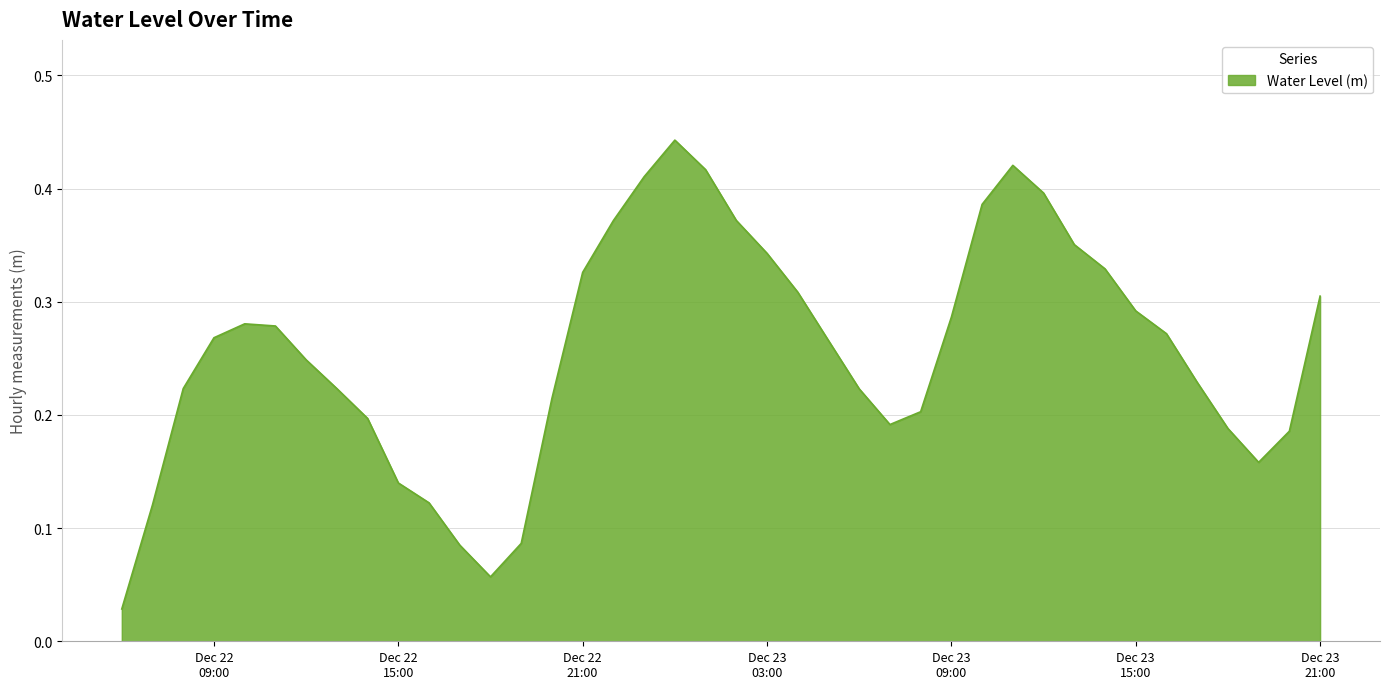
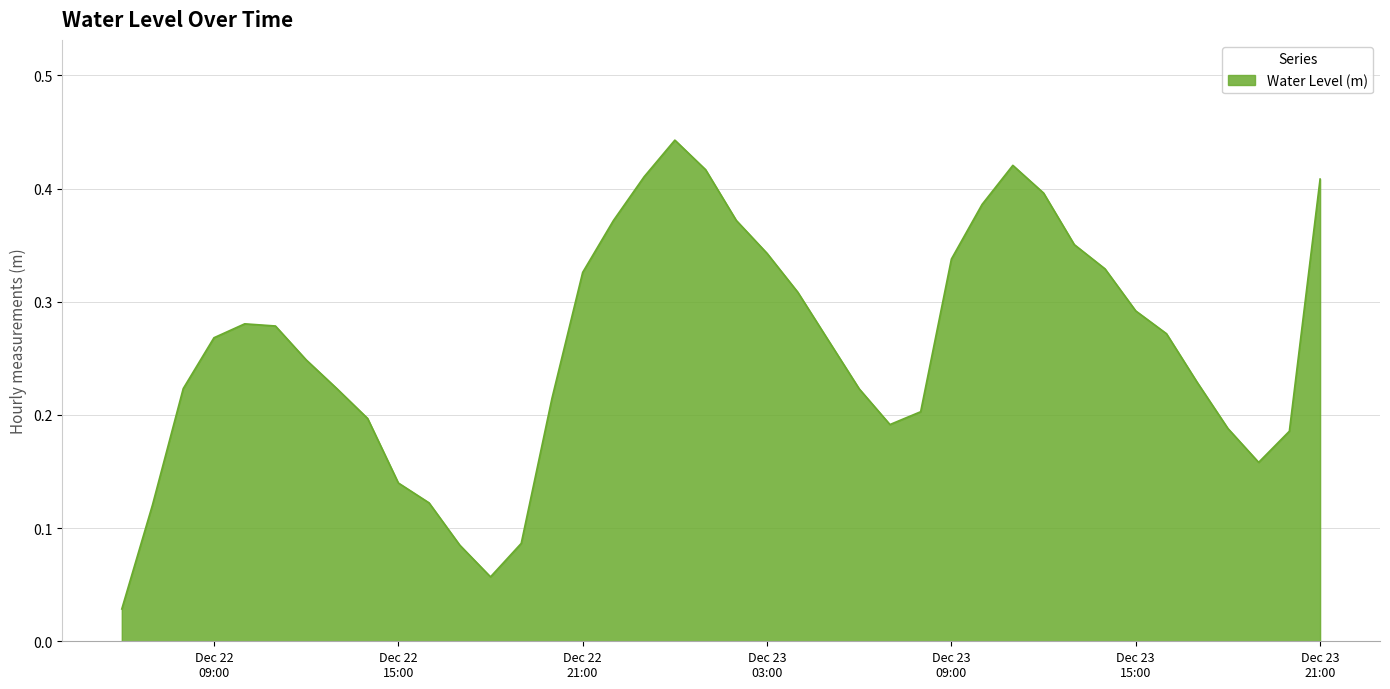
Dec 23 09:00: 0.286 -> 0.338
Dec 23 21:00: 0.305 -> 0.408
